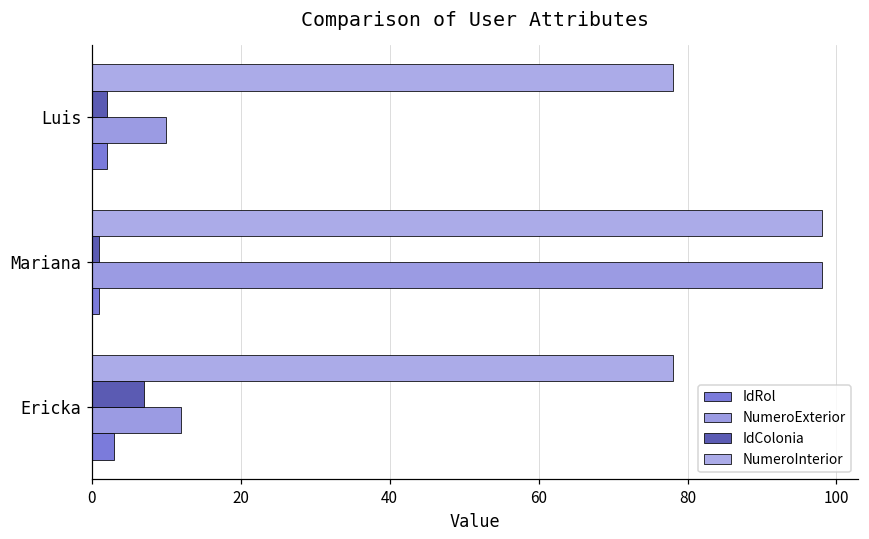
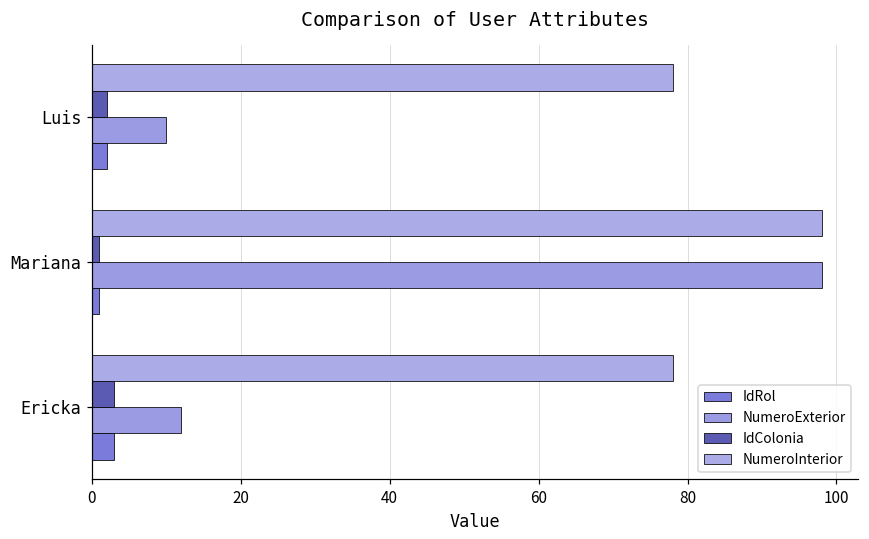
IdColonia, Ericka: 7 -> 3
